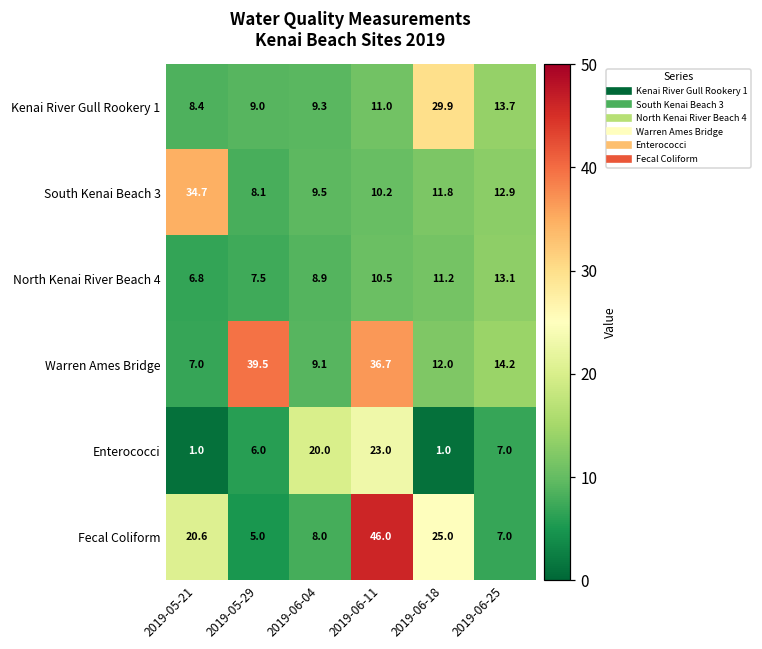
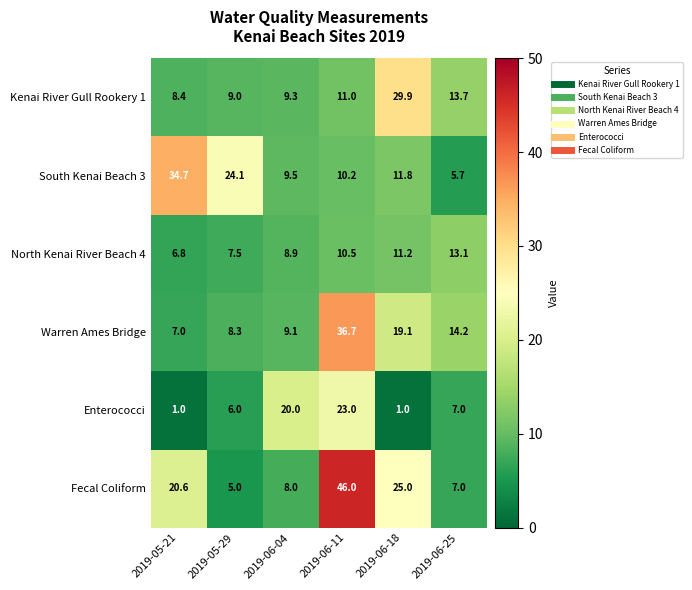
South Kenai Beach 3, 2019-05-29: 8.1 -> 24.1
South Kenai Beach 3, 2019-06-25: 12.9 -> 5.7
Warren Ames Bridge, 2019-05-29: 39.5 -> 8.3
Warren Ames Bridge, 2019-06-18: 12.0 -> 19.1
